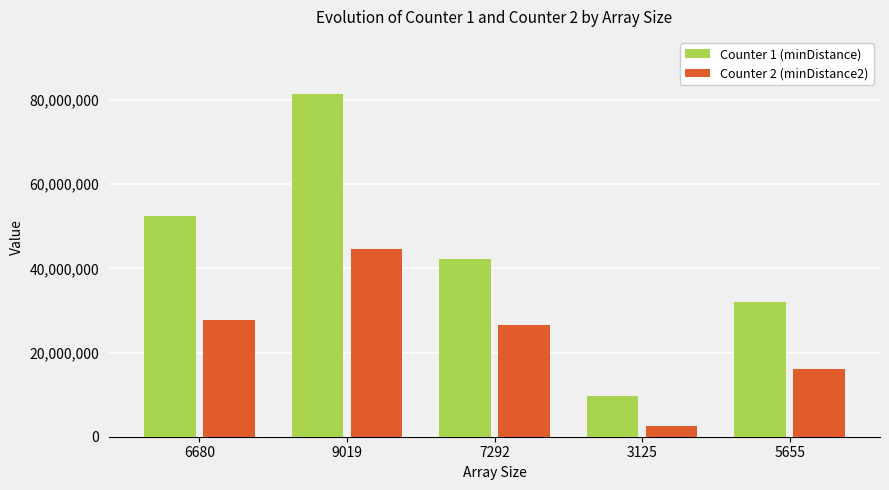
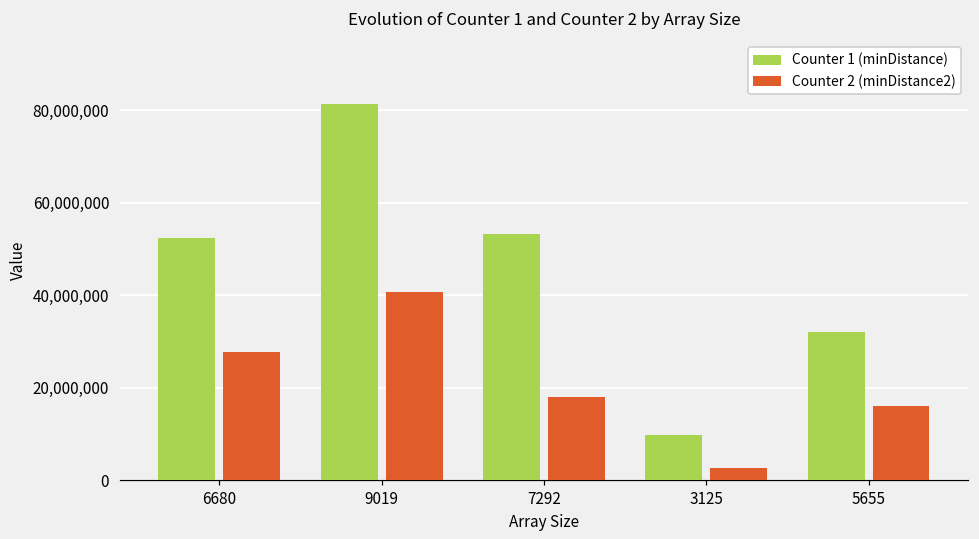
Counter 2 (minDistance2), 9019: 45,000,000 -> 41,000,000
Counter 1 (minDistance), 7292: 42,000,000 -> 53,000,000
Counter 2 (minDistance2), 7292: 27,000,000 -> 18,000,000
